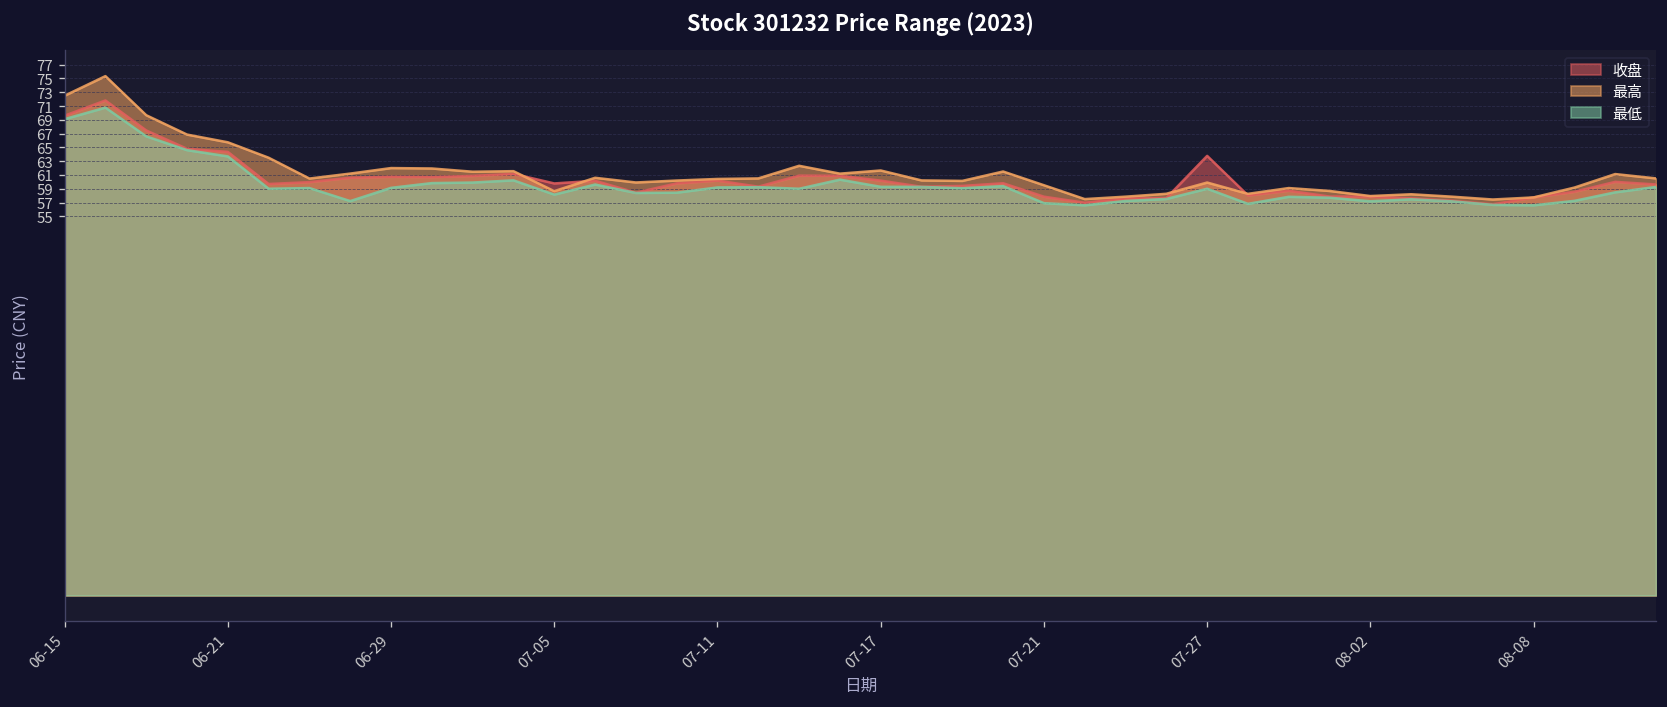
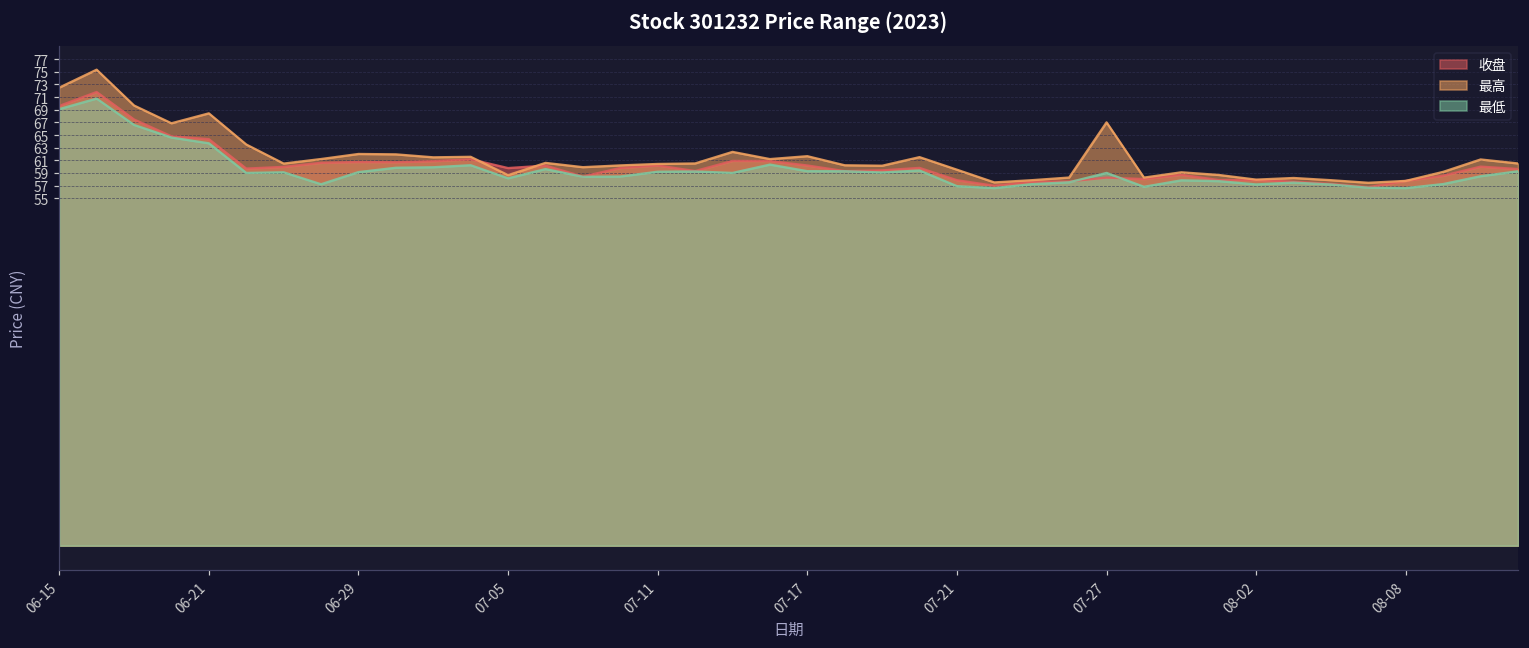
最高, 06-21: 66 -> 68
收盘, 07-27: 64 -> 58
最高, 07-27: 60 -> 67
